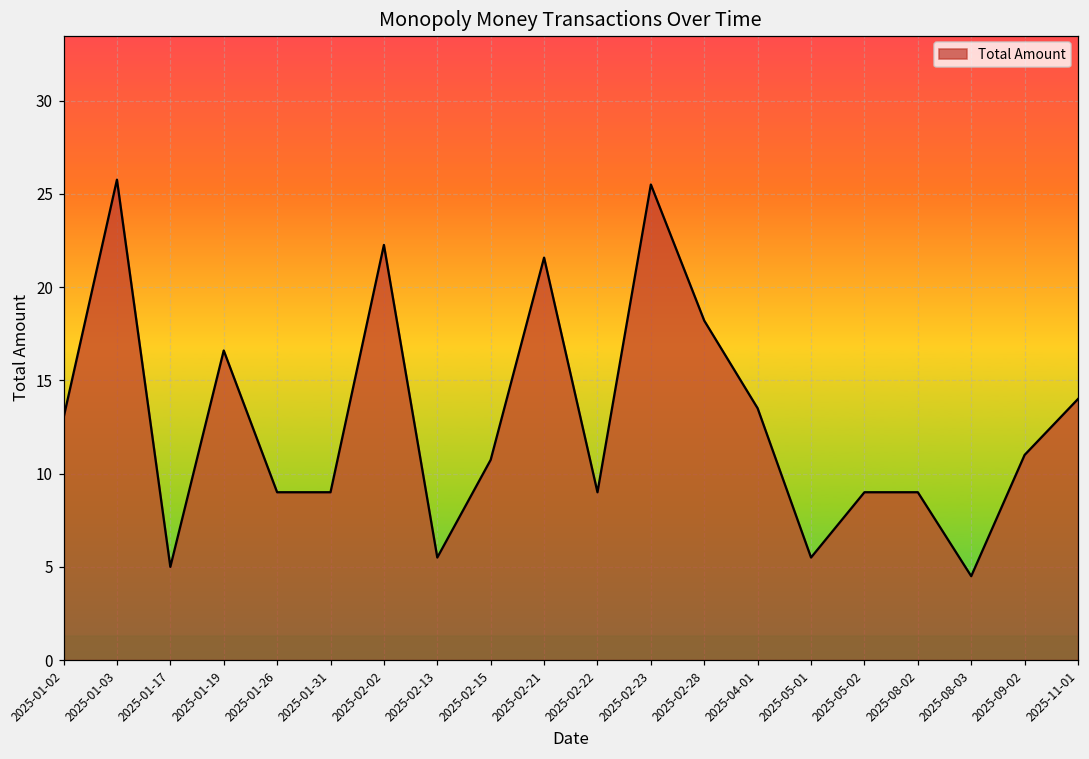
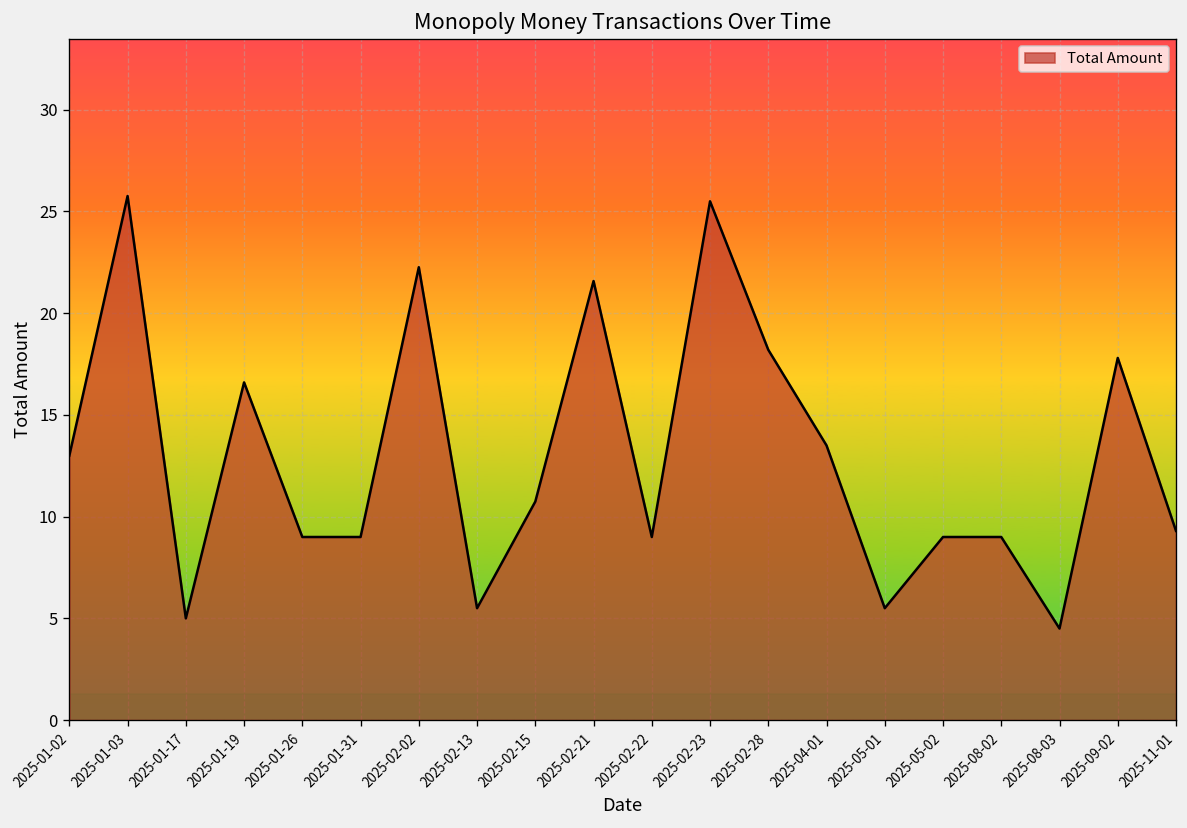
2025-09-02: 11.0 -> 17.8
2025-11-01: 14.0 -> 9.3
